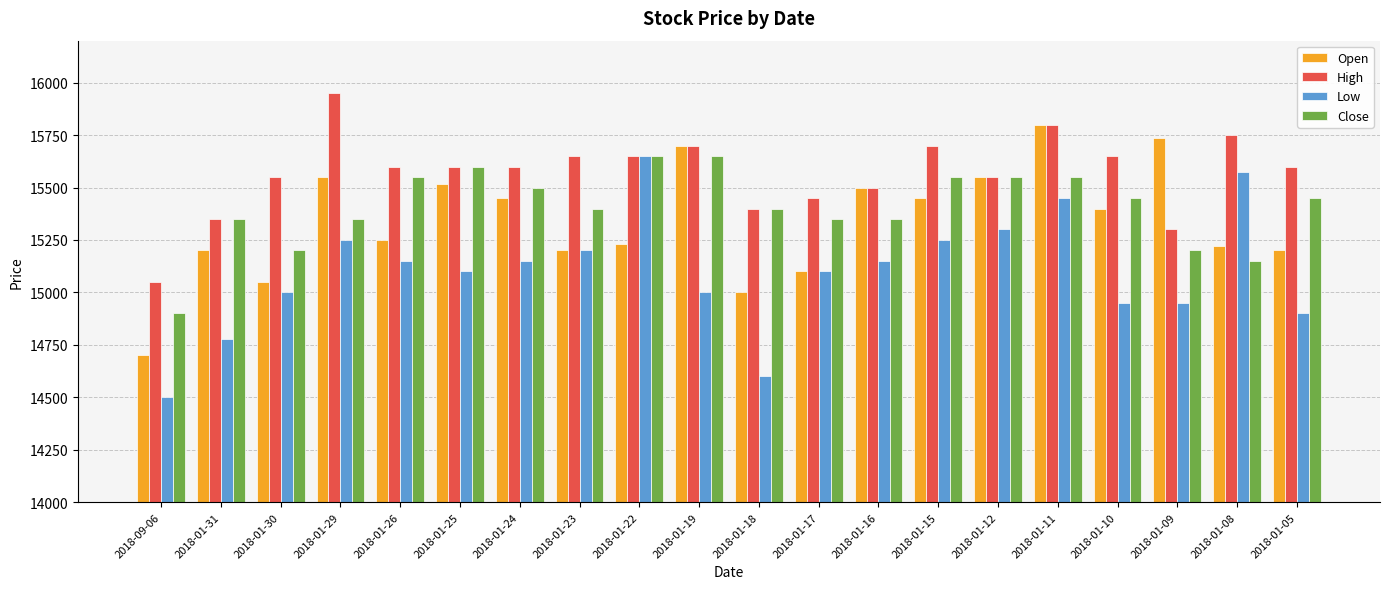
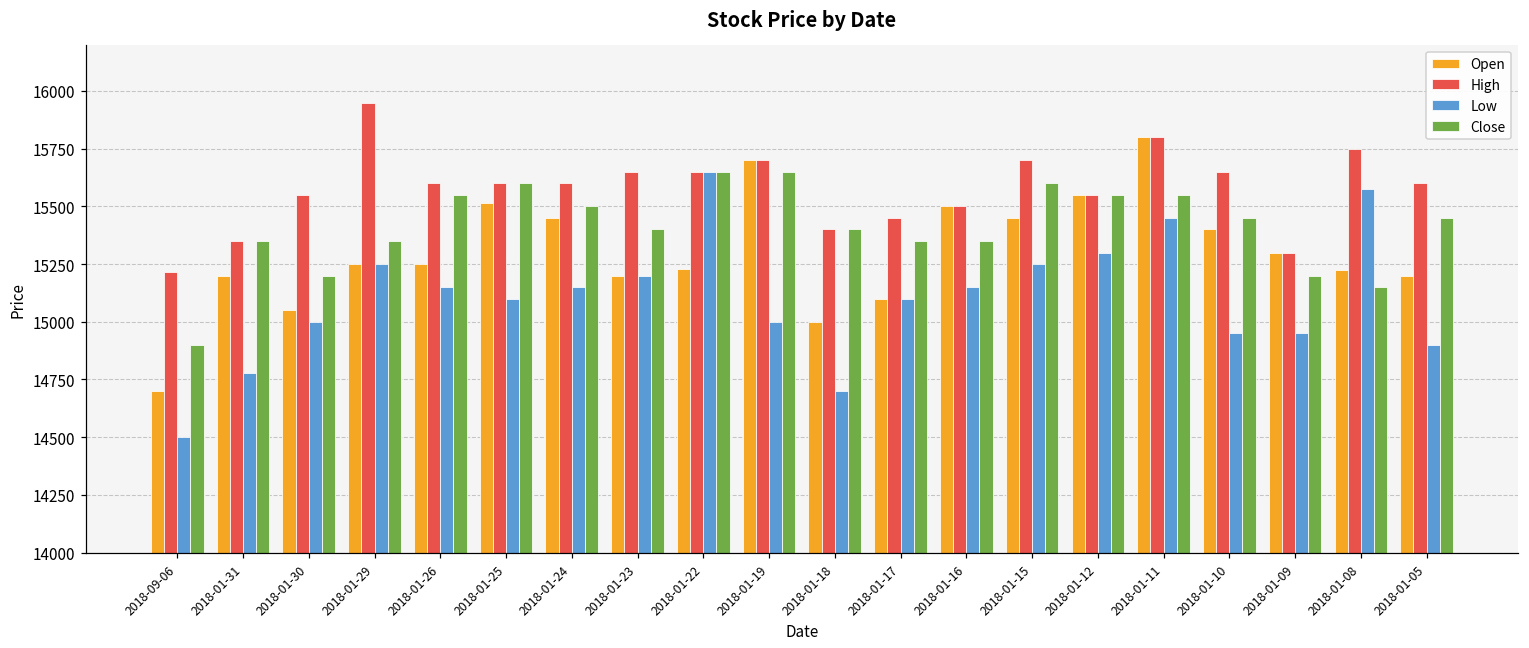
High, 2018-09-06: 15050 -> 15220
Open, 2018-01-29: 15550 -> 15250
Low, 2018-01-18: 14600 -> 14700
Close, 2018-01-15: 15550 -> 15600
Open, 2018-01-09: 15740 -> 15300
